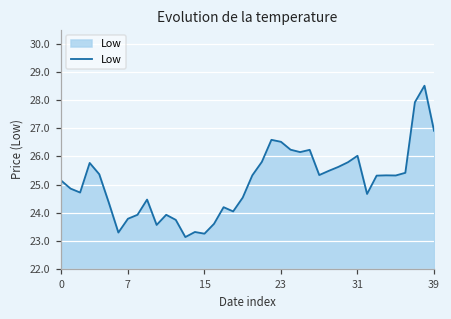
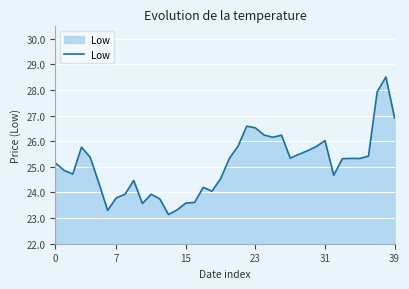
15: 23.3 -> 23.6
